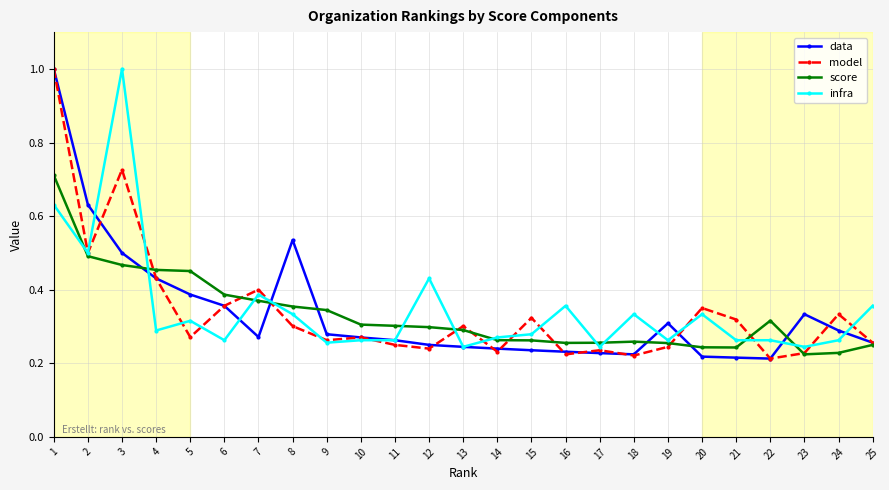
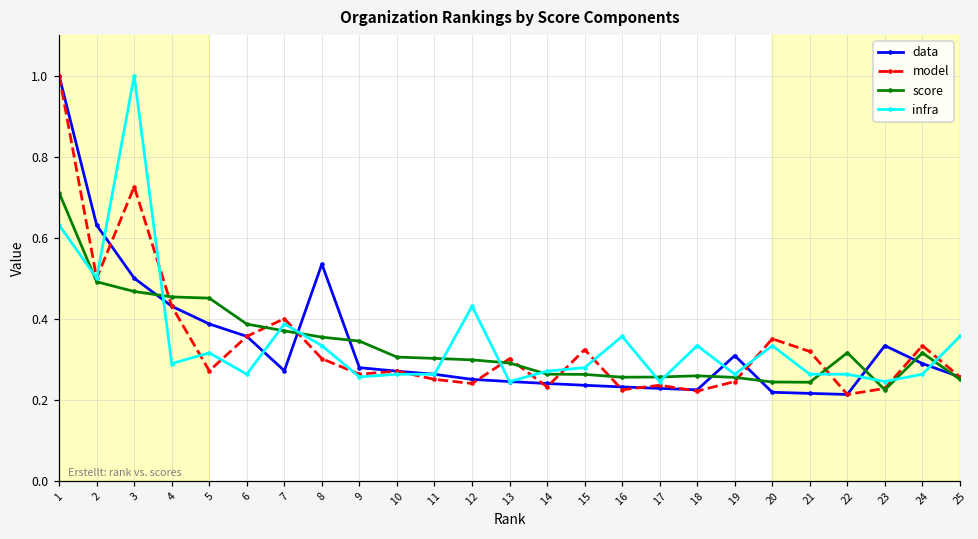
score, 24: 0.23 -> 0.32
